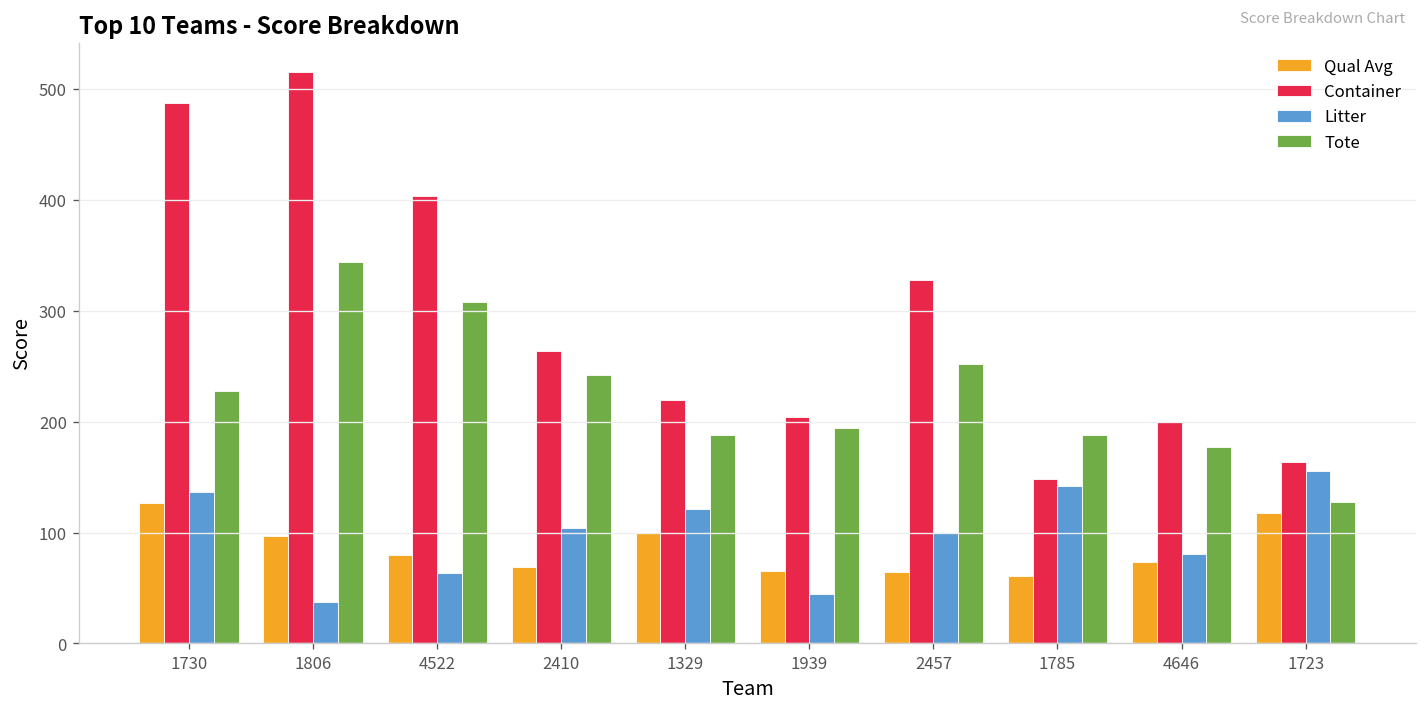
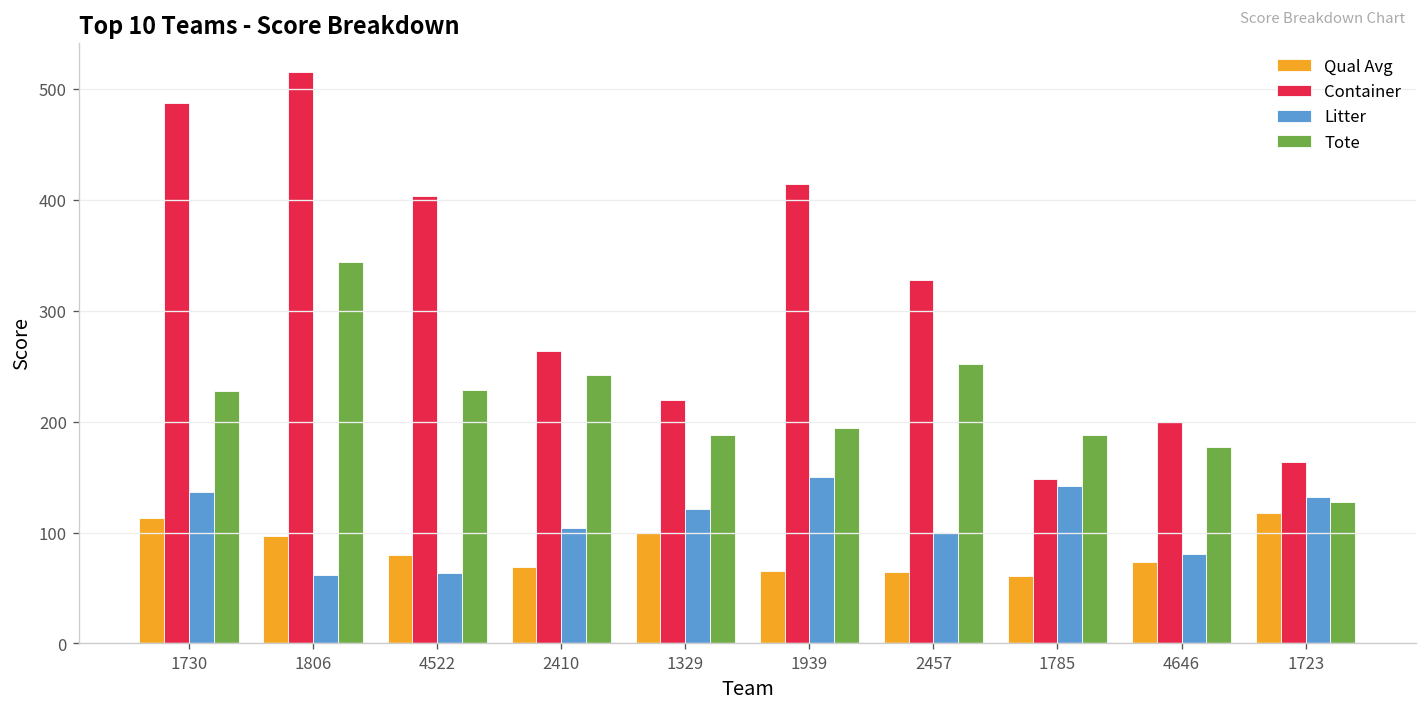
Qual Avg, 1730: 130 -> 110
Litter, 1806: 40 -> 60
Tote, 4522: 310 -> 230
Container, 1939: 200 -> 420
Litter, 1939: 50 -> 150
Litter, 1723: 160 -> 130
